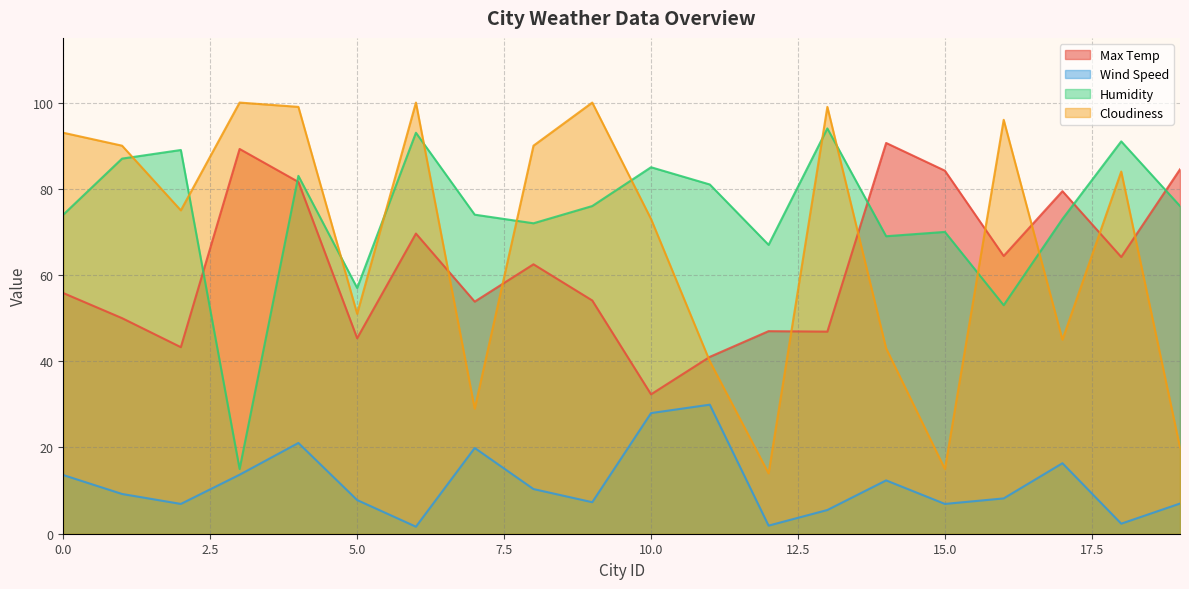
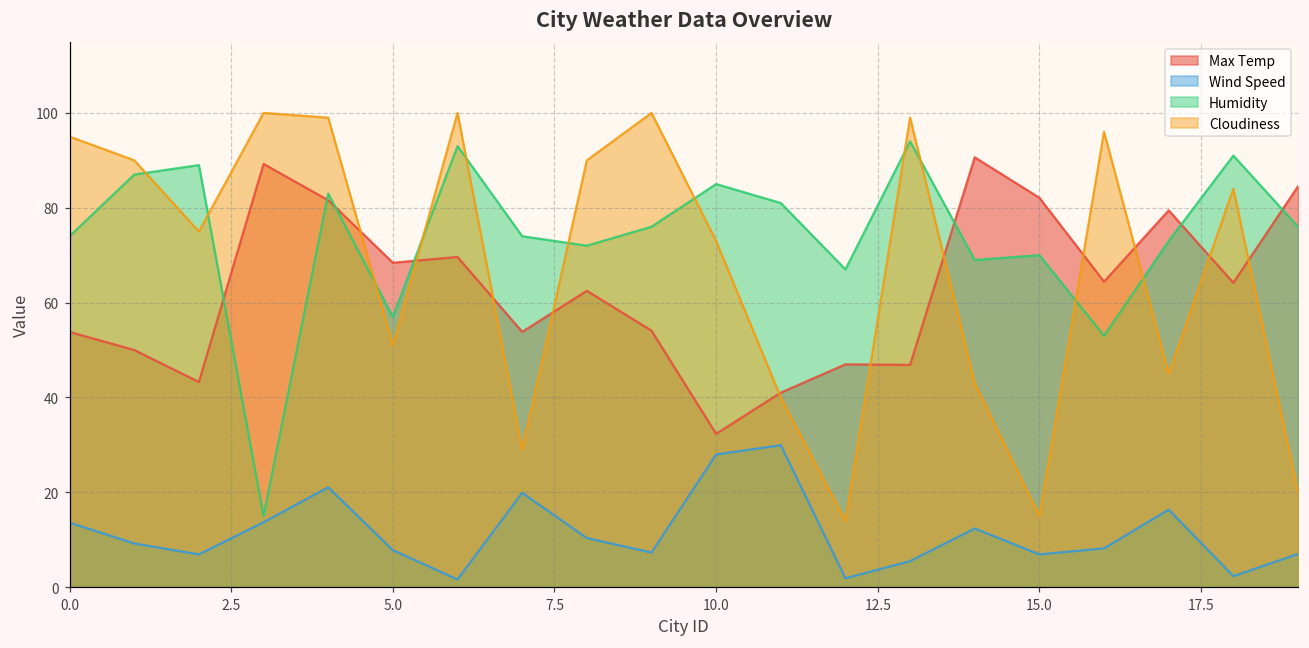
Max Temp, 0.0: 56 -> 54
Cloudiness, 0.0: 93 -> 95
Max Temp, 5.0: 45 -> 68
Max Temp, 15.0: 84 -> 82
